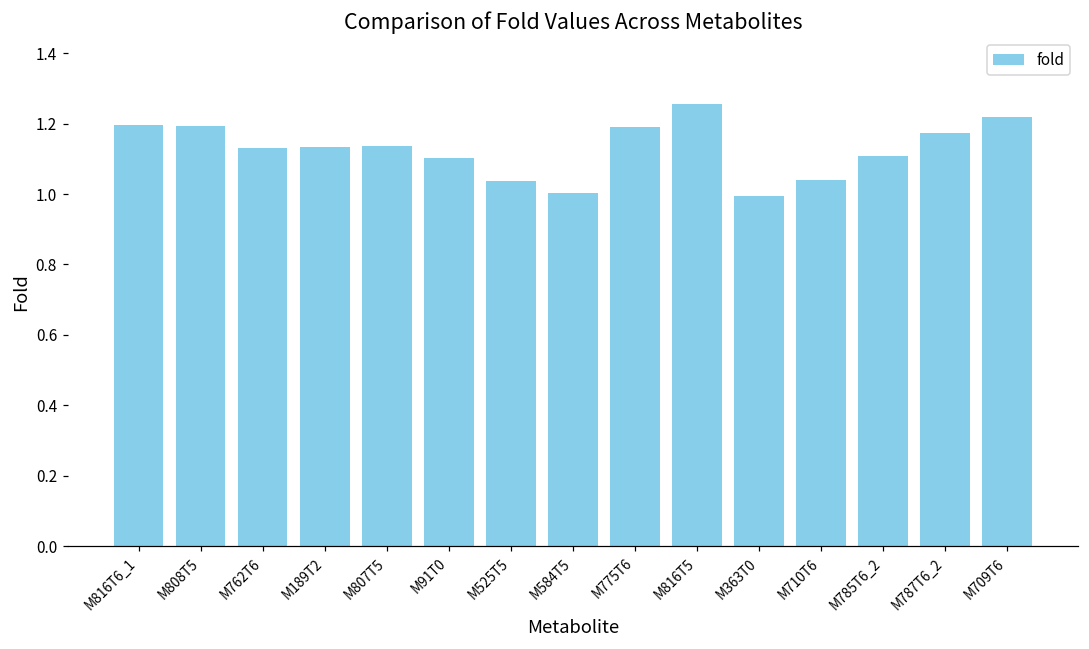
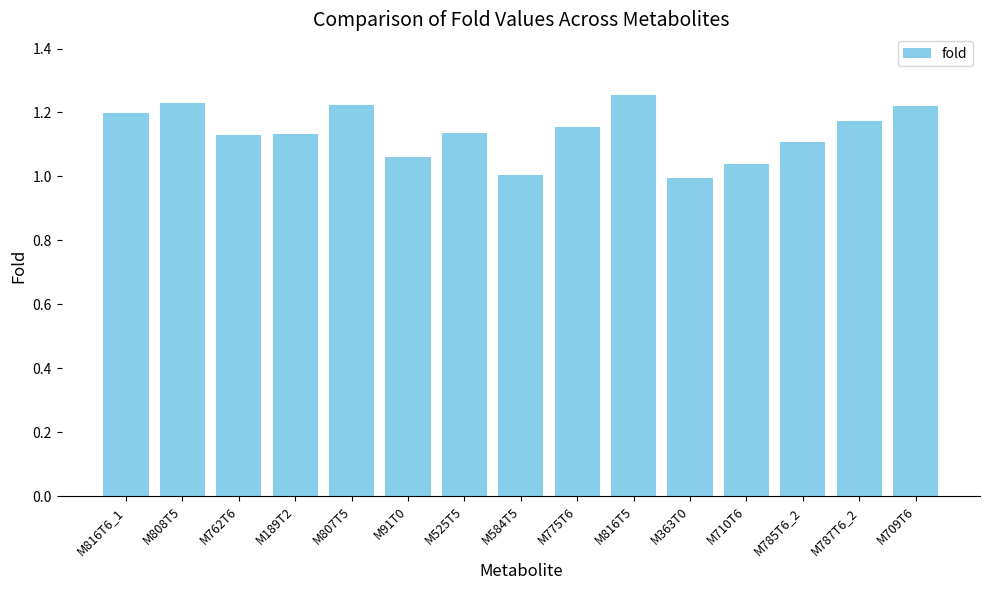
M808T5: 1.19 -> 1.23
M807T5: 1.14 -> 1.22
M91T0: 1.10 -> 1.06
M525T5: 1.04 -> 1.14
M775T6: 1.19 -> 1.16
